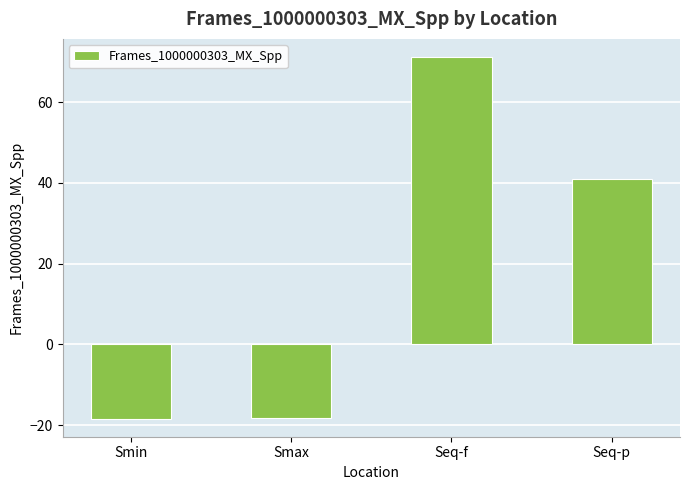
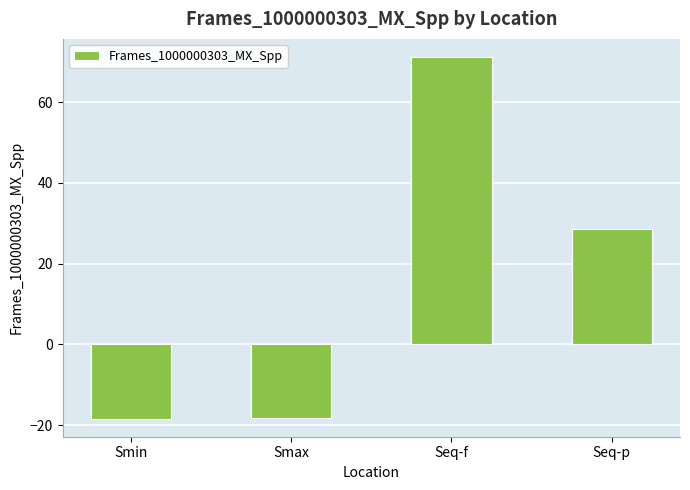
Seq-p: 41 -> 29
